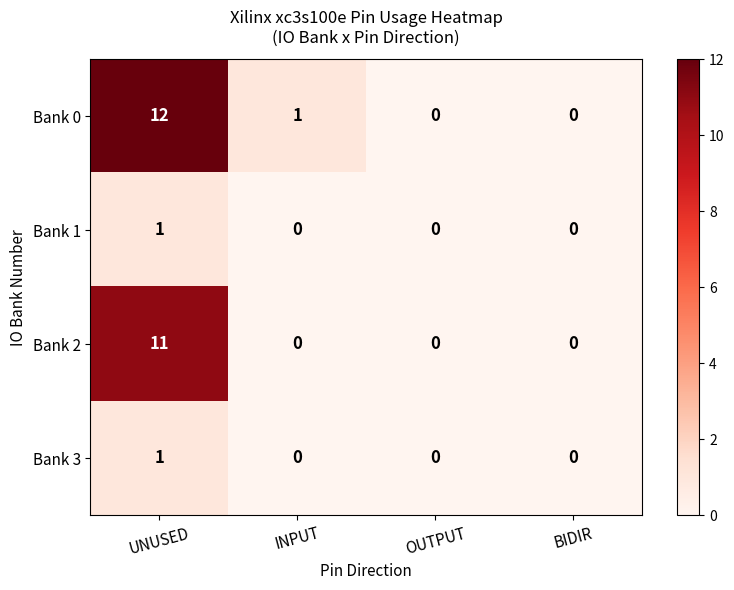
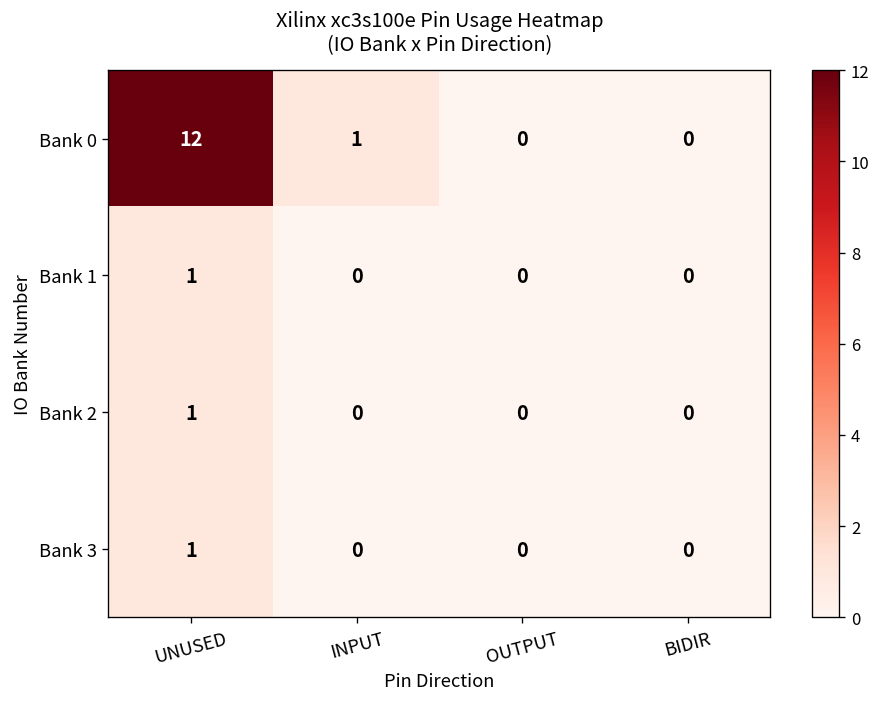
Bank 2, UNUSED: 11 -> 1
